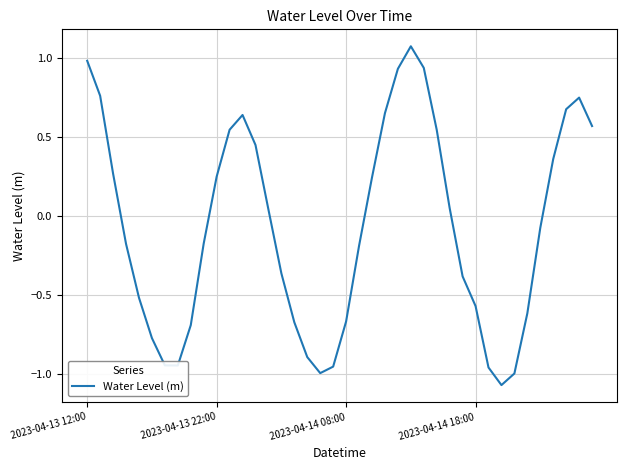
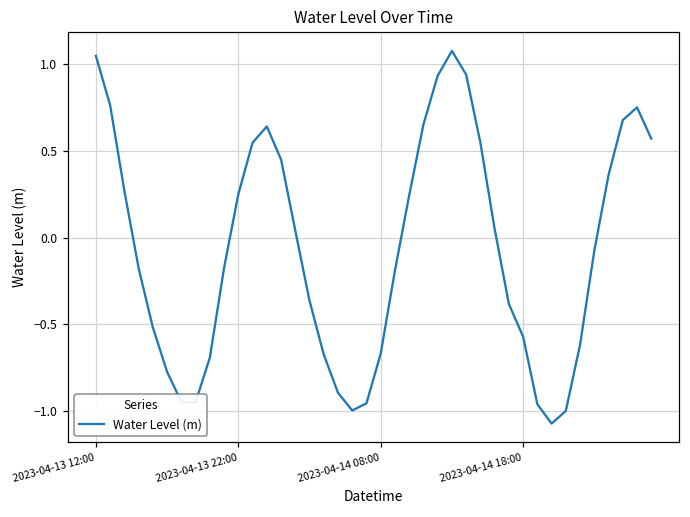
2023-04-13 12:00: 0.98 -> 1.05
